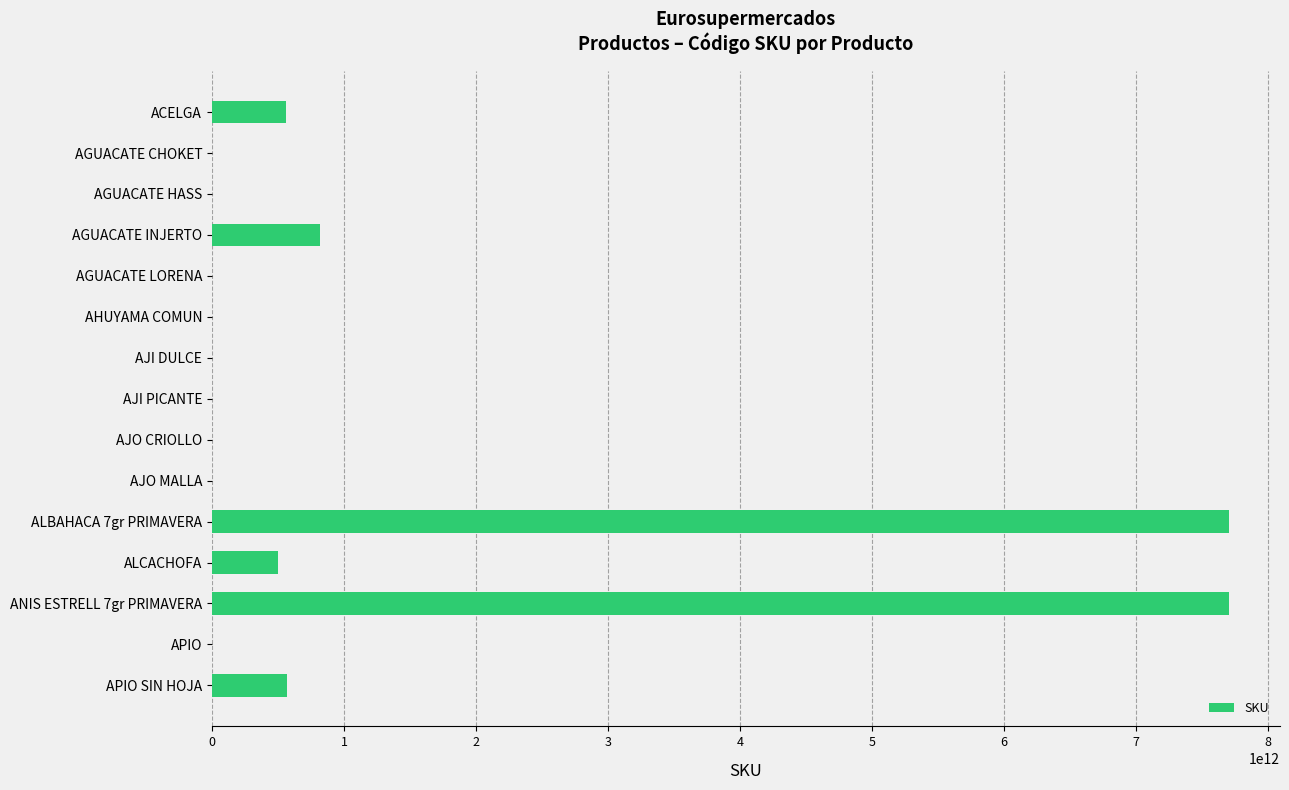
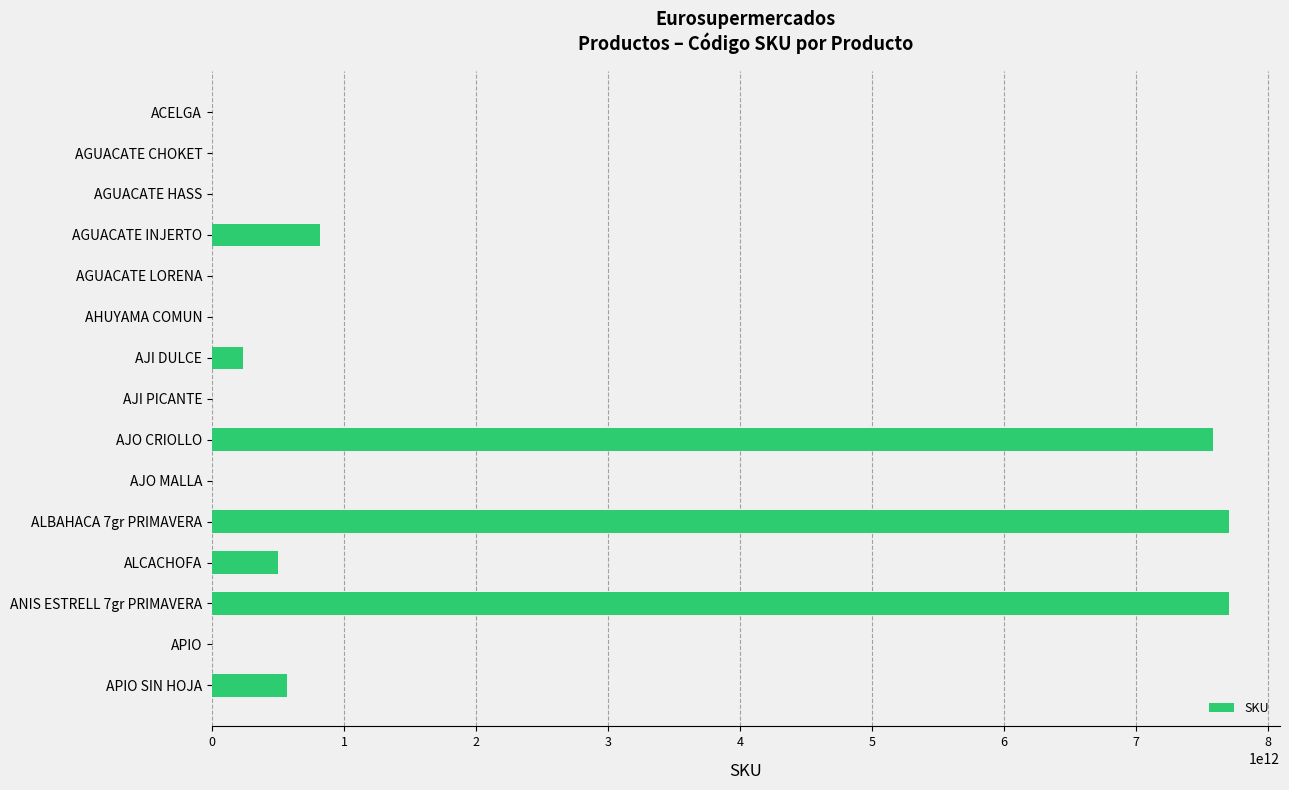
ACELGA: 560000000000 -> 0
AJI DULCE: 0 -> 240000000000
AJO CRIOLLO: 0 -> 7590000000000
